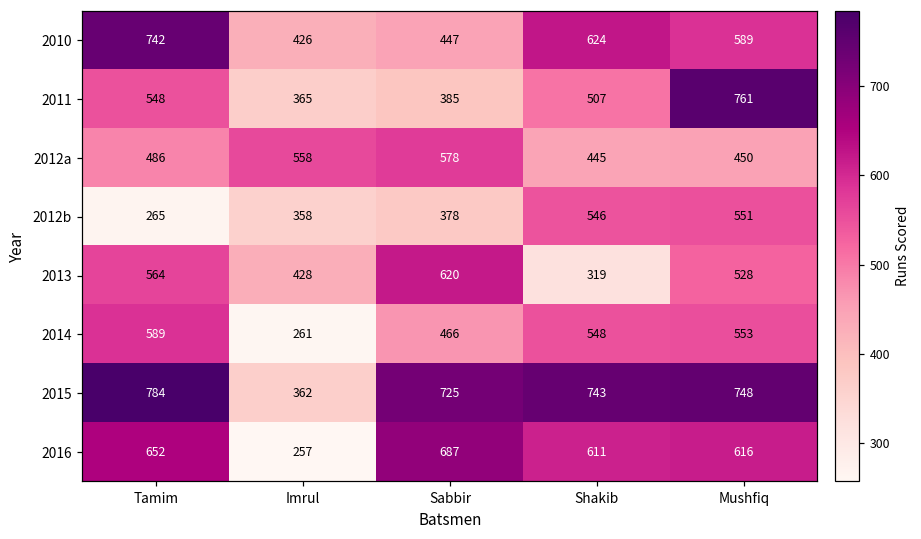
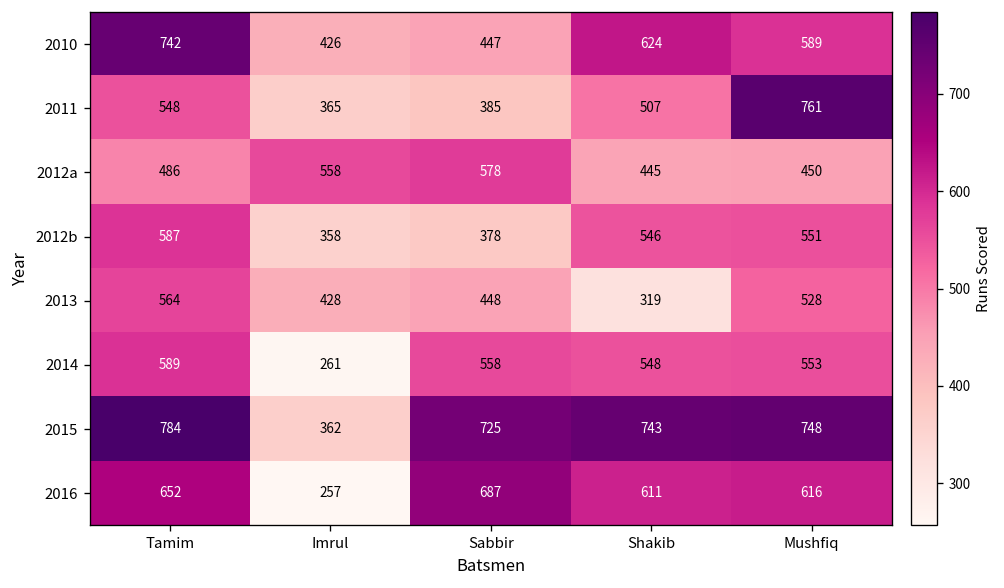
2012b, Tamim: 265 -> 587
2013, Sabbir: 620 -> 448
2014, Sabbir: 466 -> 558
